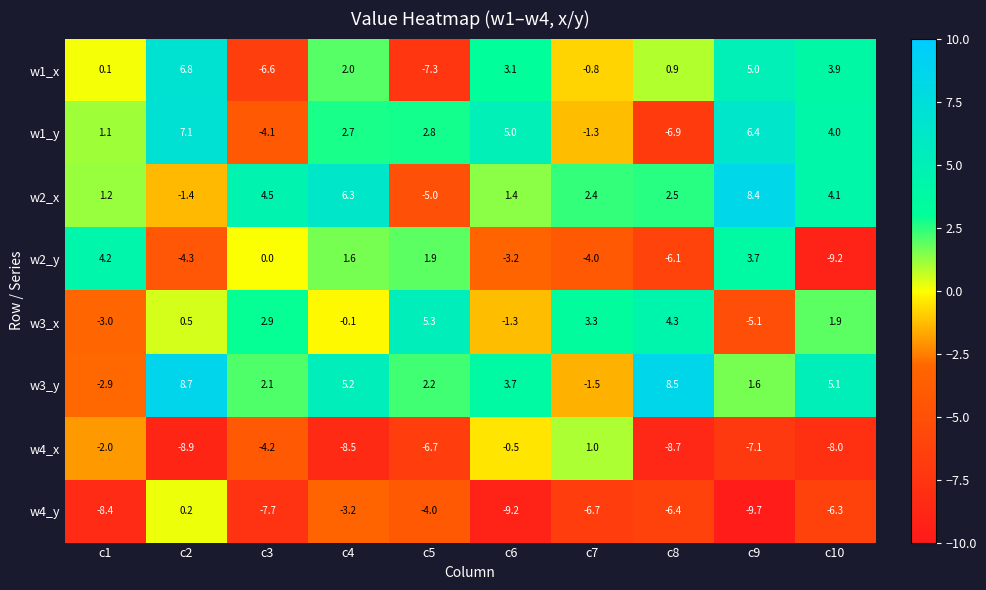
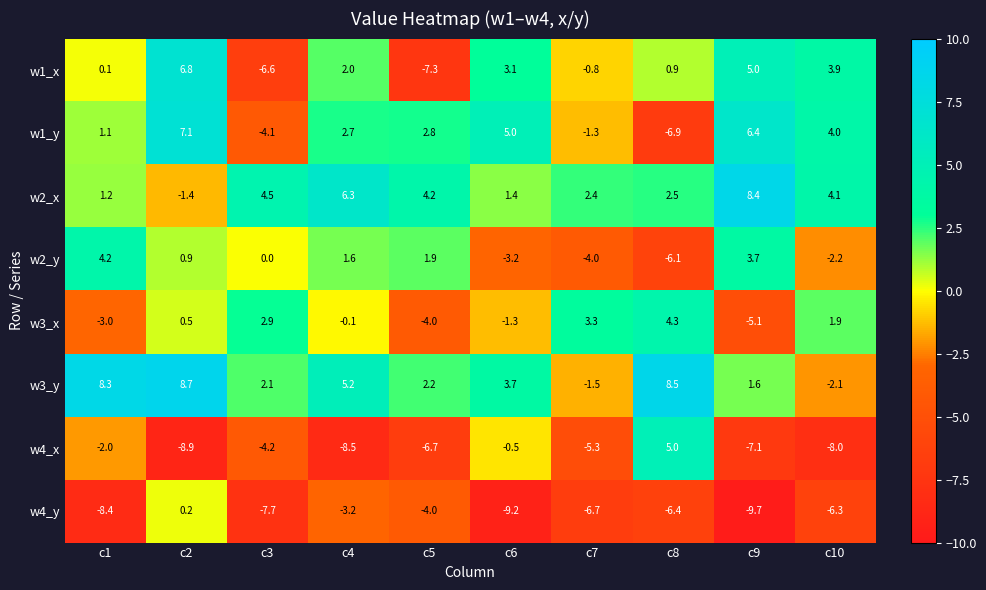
w2_x, c5: -5.0 -> 4.2
w2_y, c2: -4.3 -> 0.9
w2_y, c10: -9.2 -> -2.2
w3_x, c5: 5.3 -> -4.0
w3_y, c1: -2.9 -> 8.3
w3_y, c10: 5.1 -> -2.1
w4_x, c7: 1.0 -> -5.3
w4_x, c8: -8.7 -> 5.0
